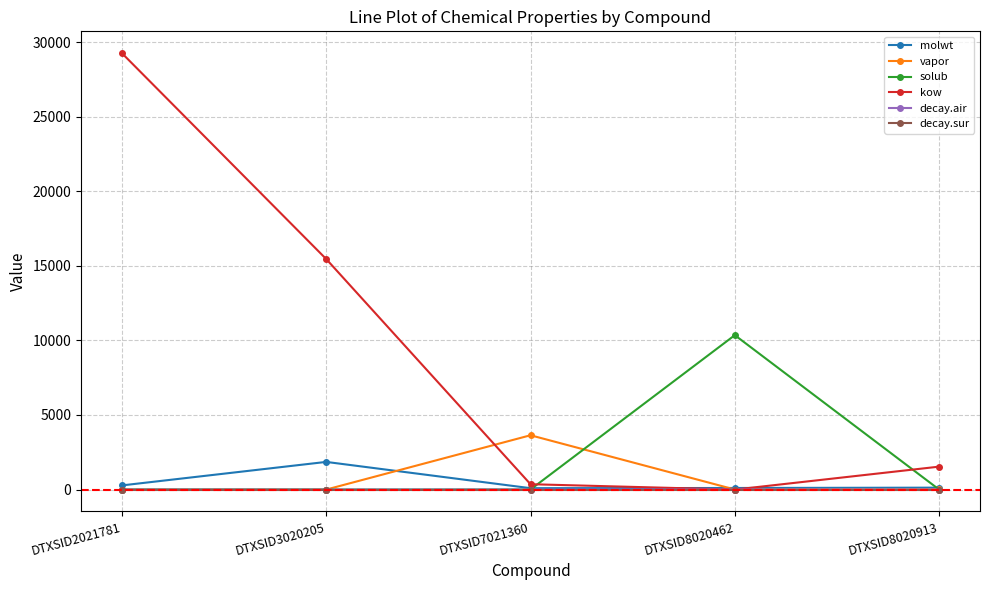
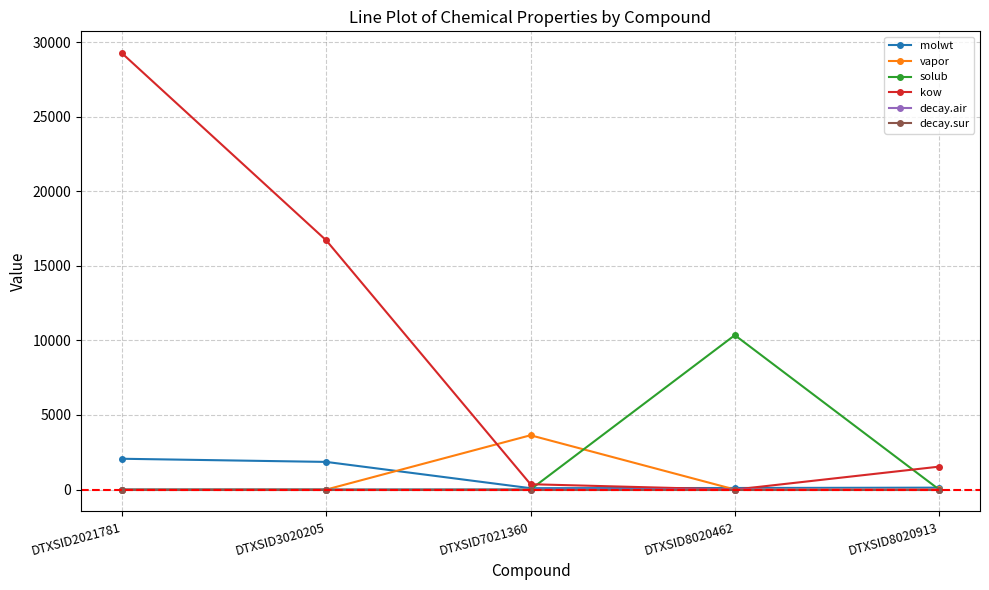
molwt, DTXSID2021781: 300 -> 2100
kow, DTXSID3020205: 15500 -> 16700
